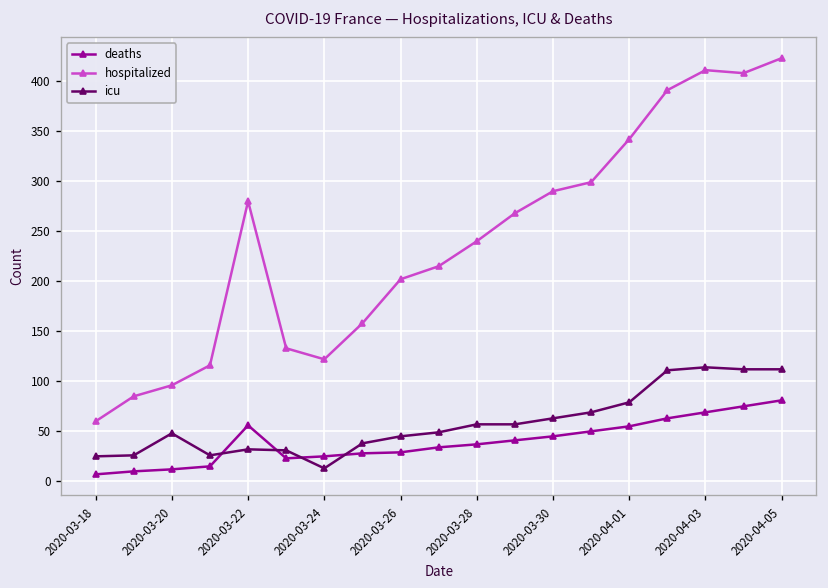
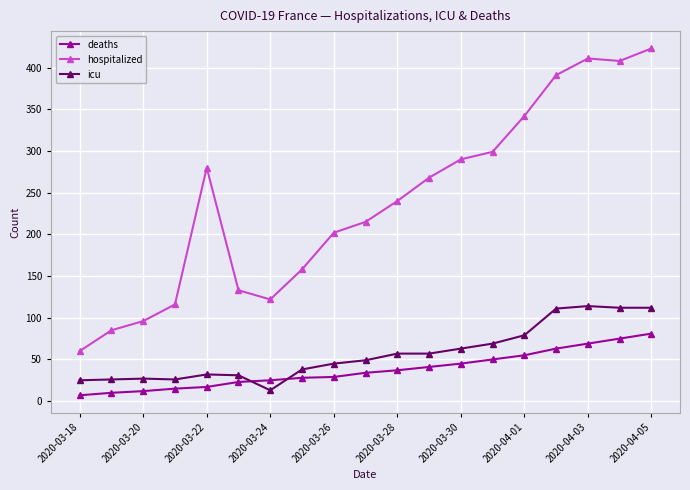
icu, 2020-03-20: 50 -> 30
deaths, 2020-03-22: 60 -> 20
